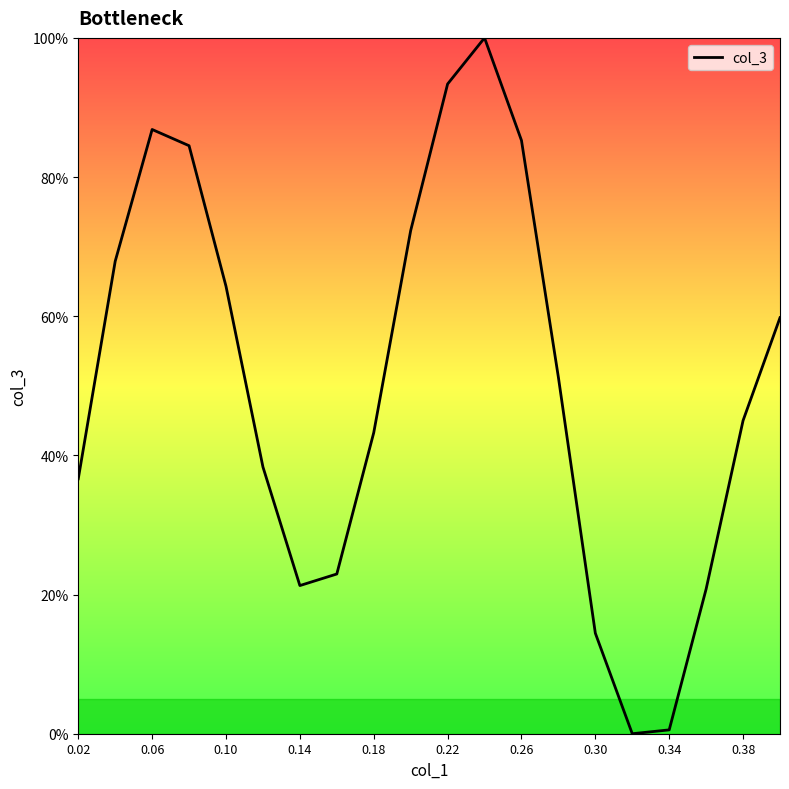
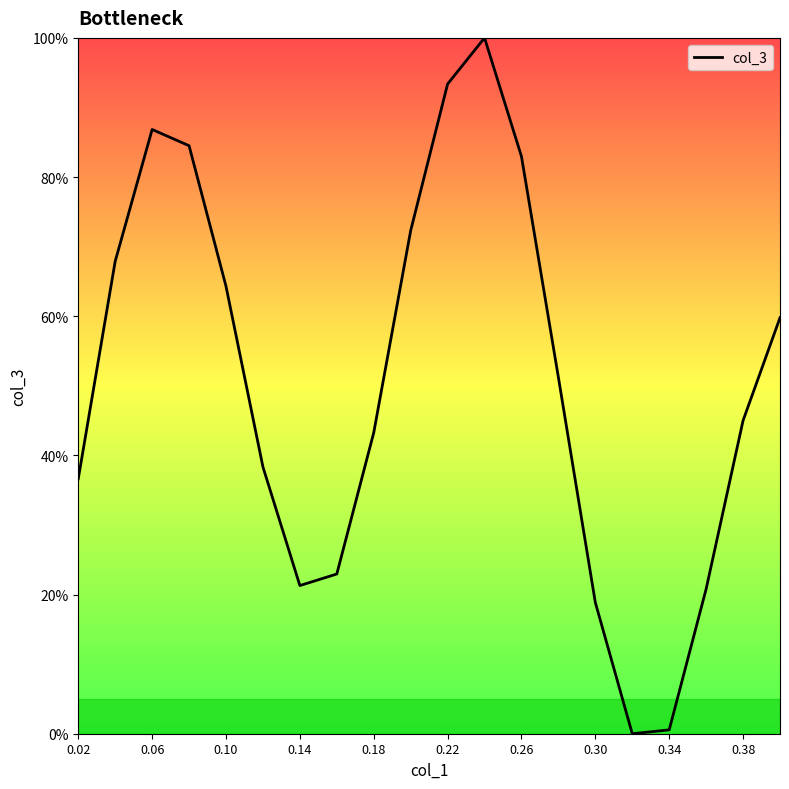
0.26: 85% -> 83%
0.30: 14% -> 19%
